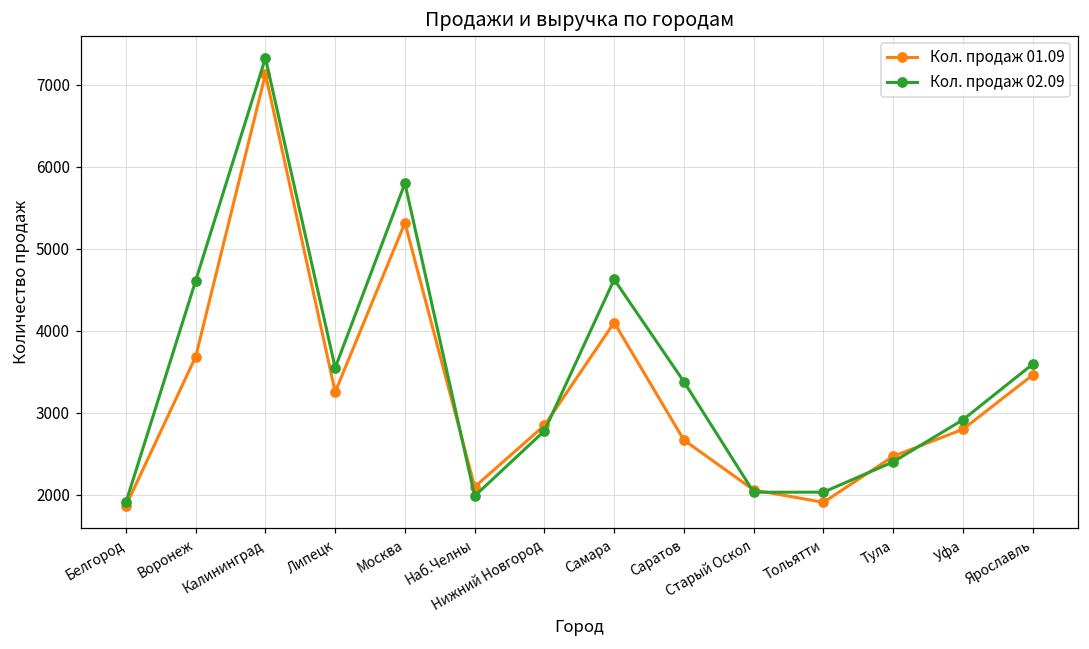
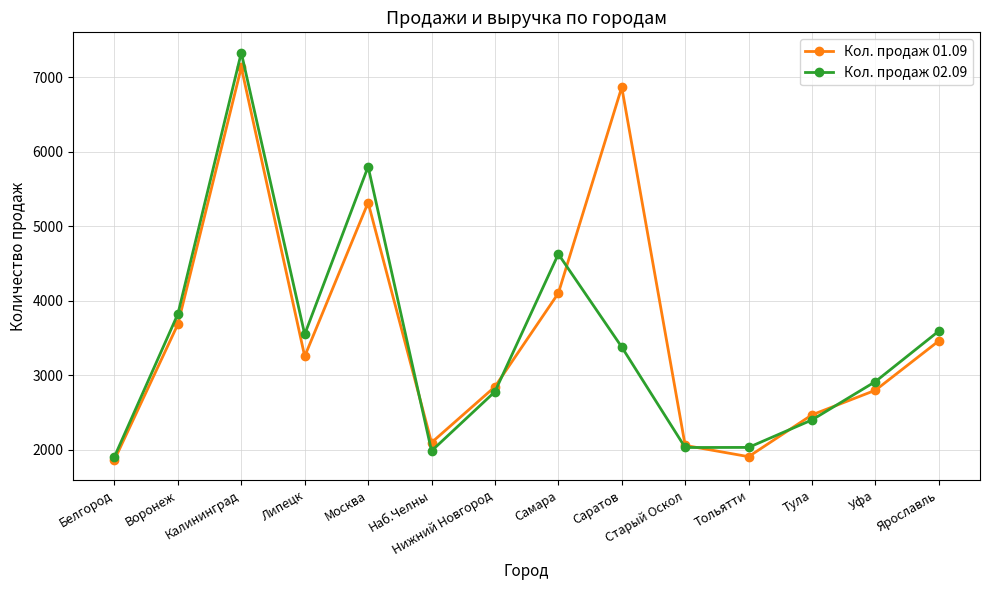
Кол. продаж 02.09, Воронеж: 4600 -> 3800
Кол. продаж 01.09, Саратов: 2700 -> 6900
